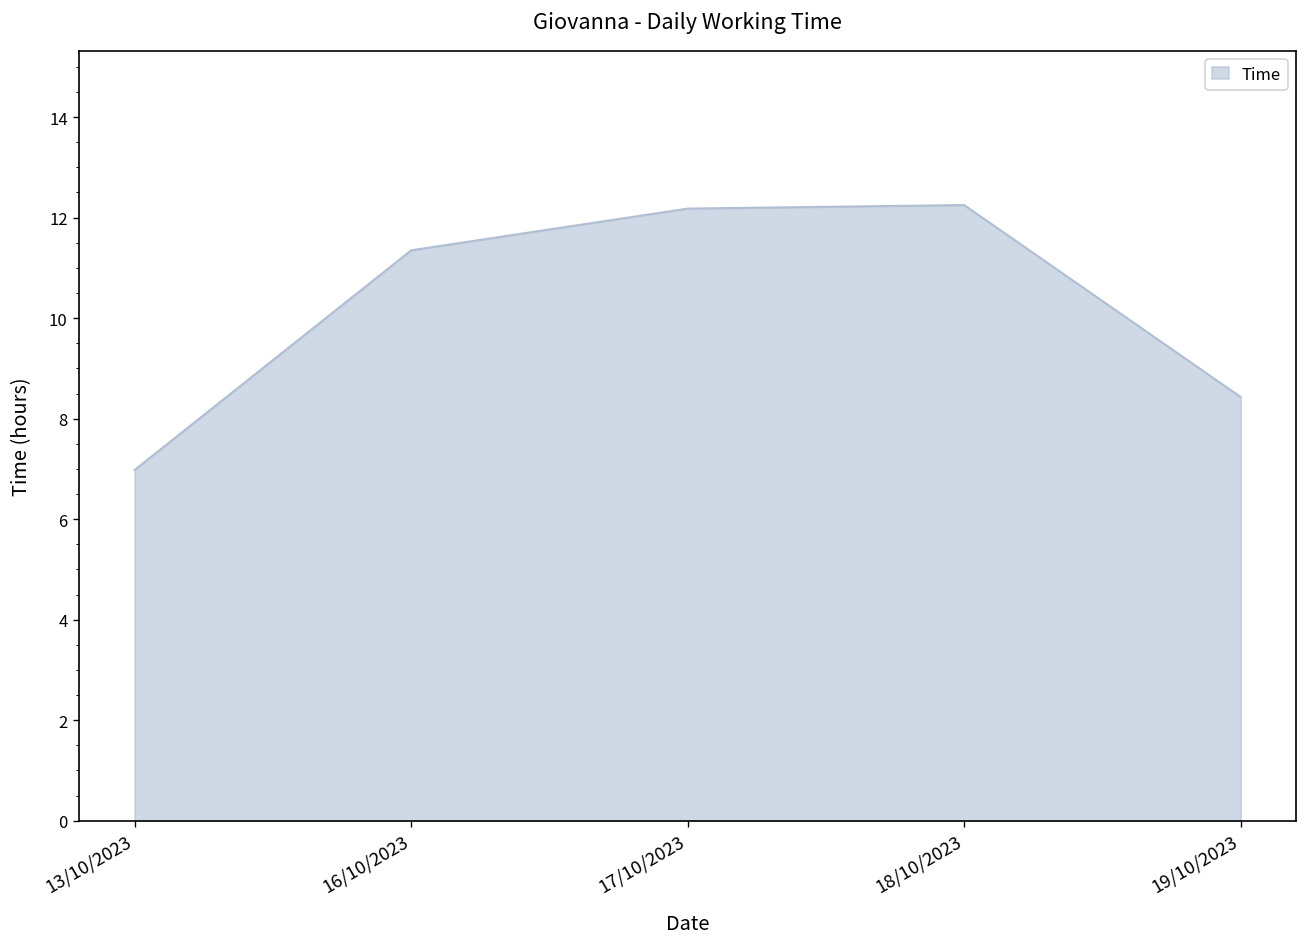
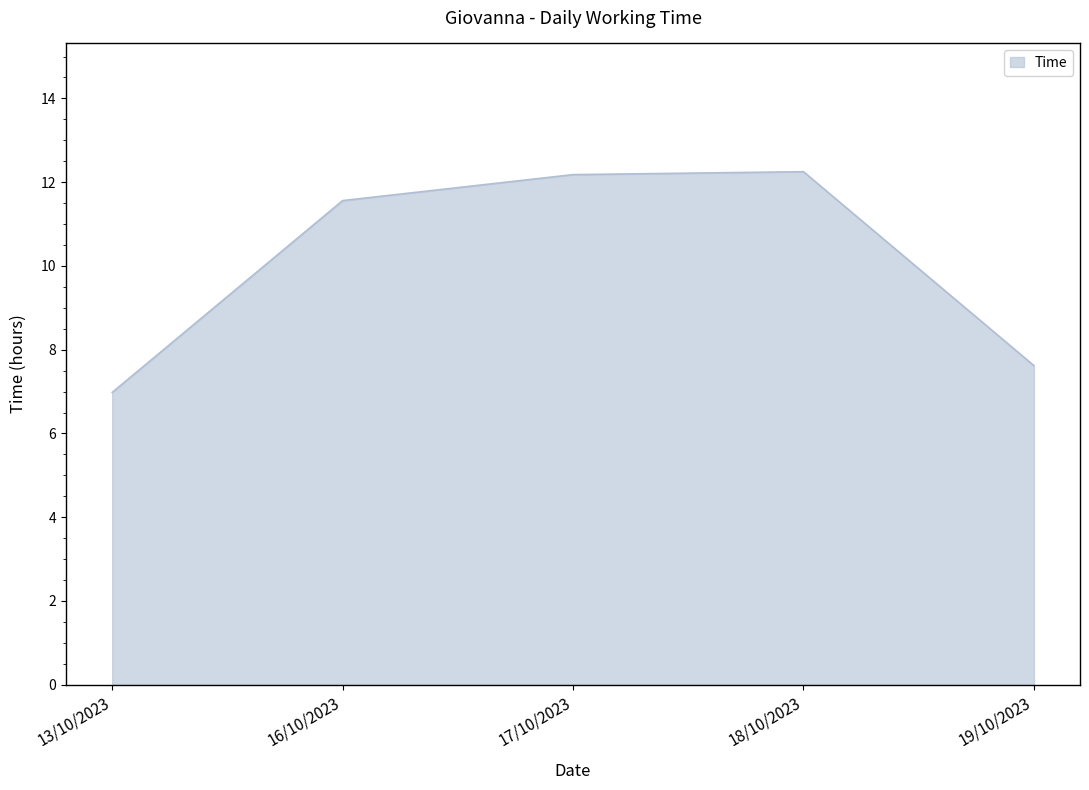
16/10/2023: 11.4 -> 11.6
19/10/2023: 8.4 -> 7.6
